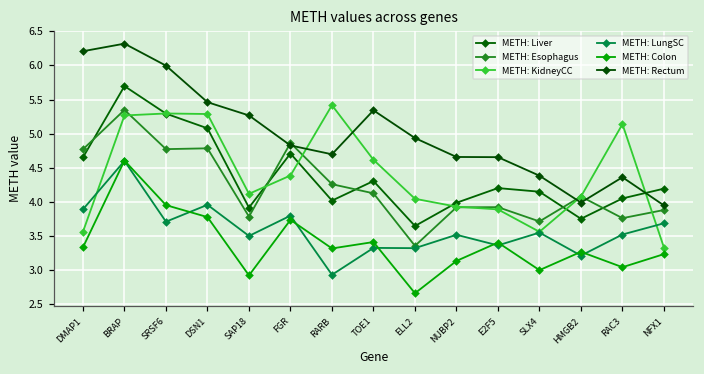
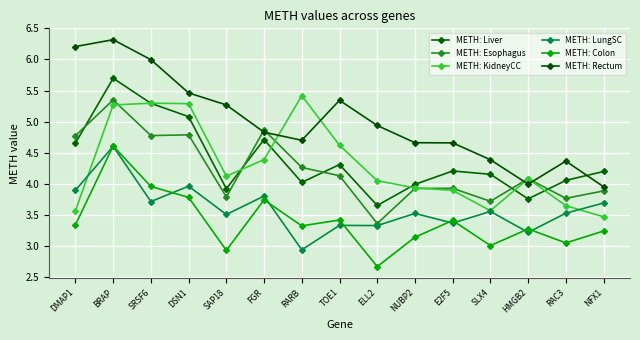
METH: KidneyCC, RAC3: 5.1 -> 3.6
METH: KidneyCC, NFX1: 3.3 -> 3.5
